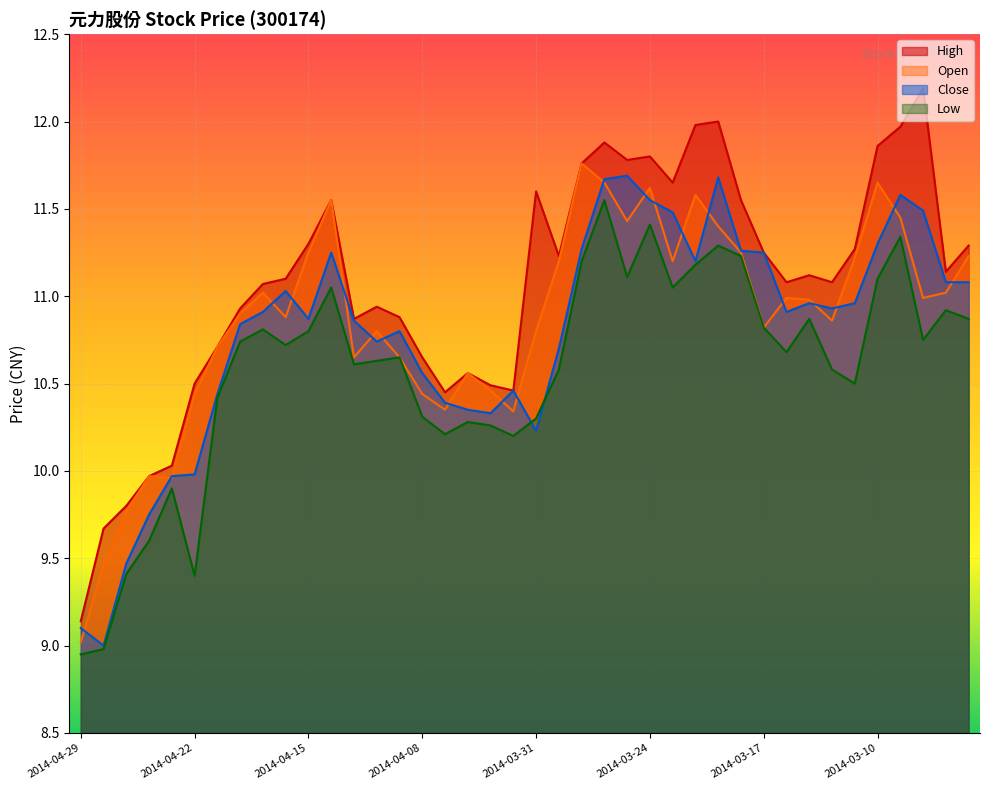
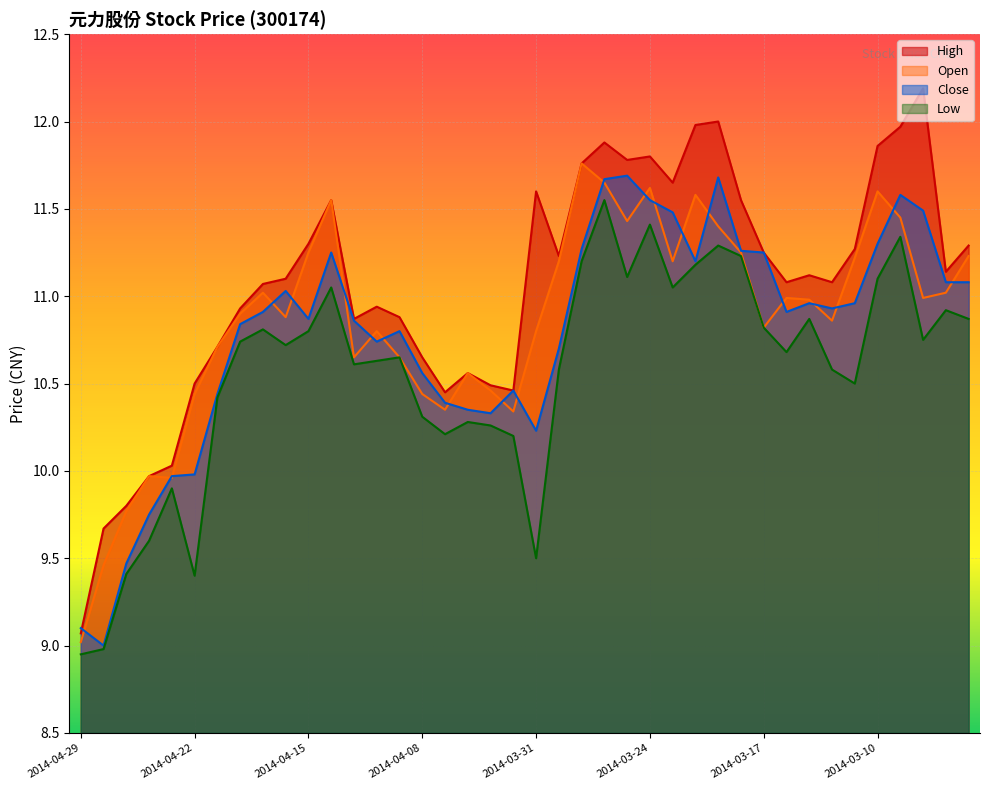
High, 2014-04-29: 9.14 -> 9.07
Low, 2014-03-31: 10.3 -> 9.5
Open, 2014-03-10: 11.65 -> 11.60
